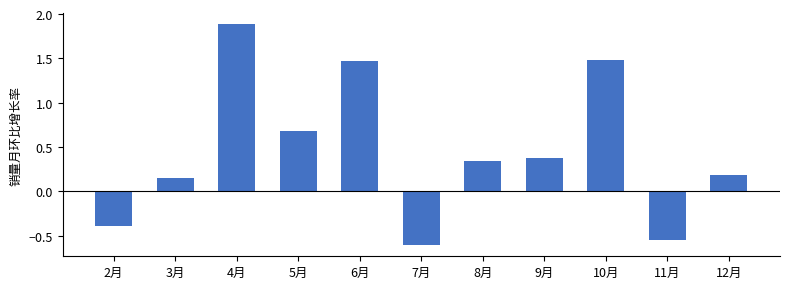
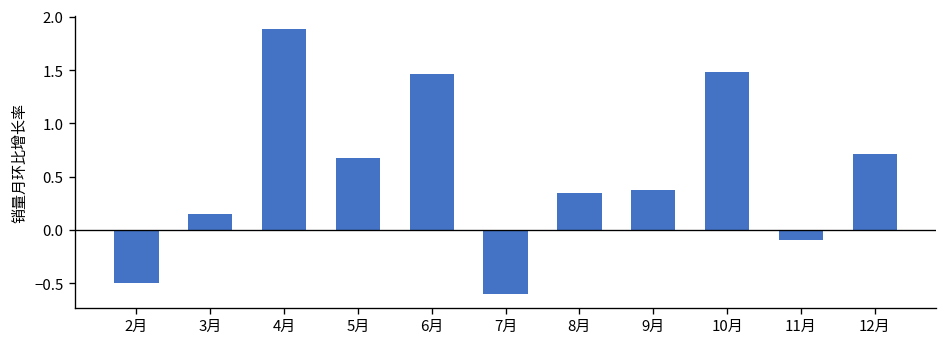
2月: -0.4 -> -0.5
11月: -0.6 -> -0.1
12月: 0.2 -> 0.7
